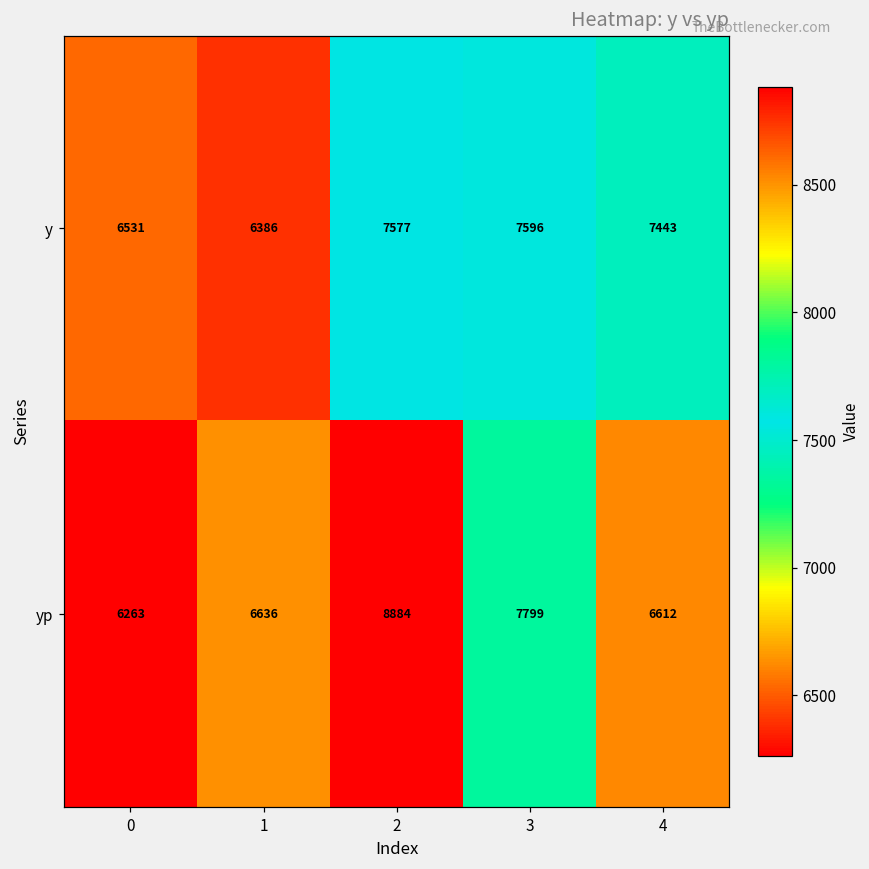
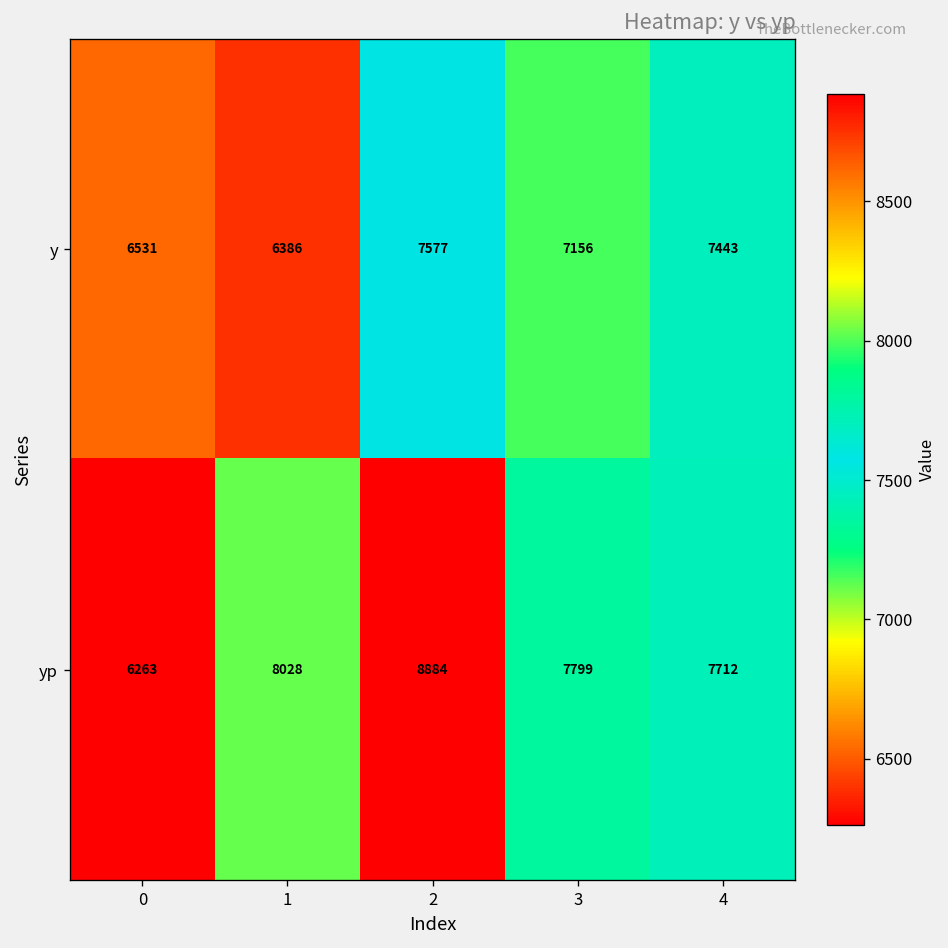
y, 3: 7596 -> 7156
yp, 1: 6636 -> 8028
yp, 4: 6612 -> 7712
